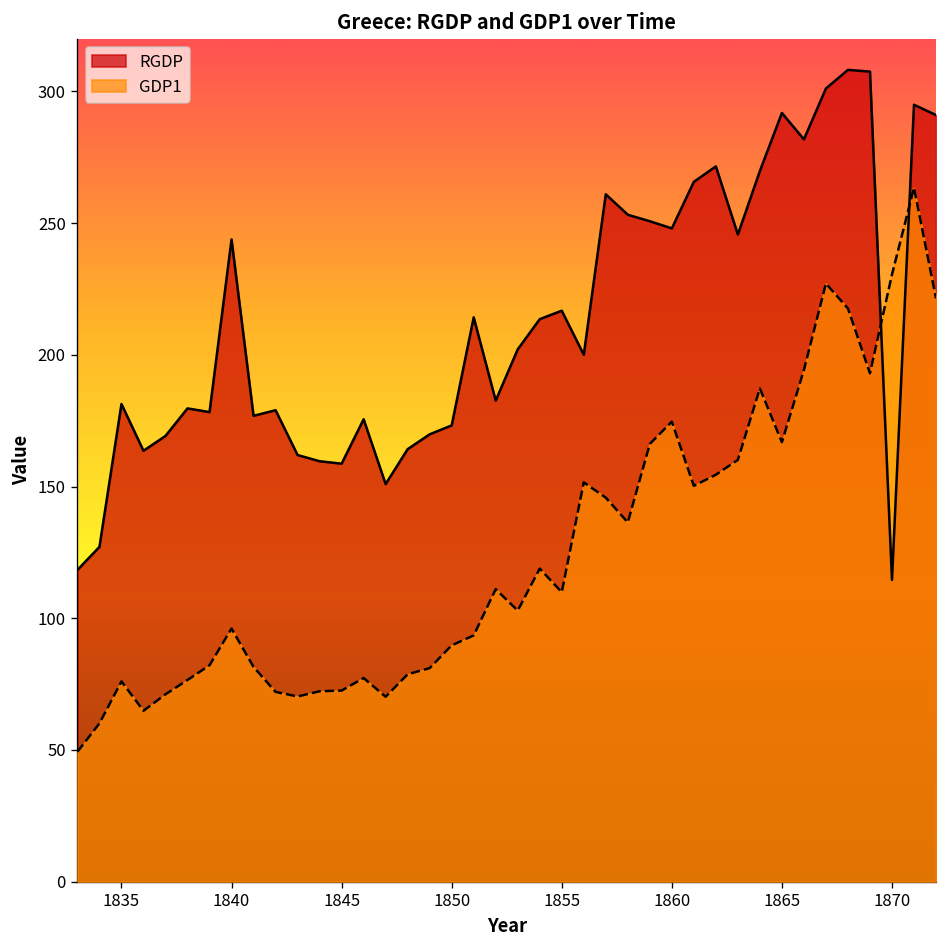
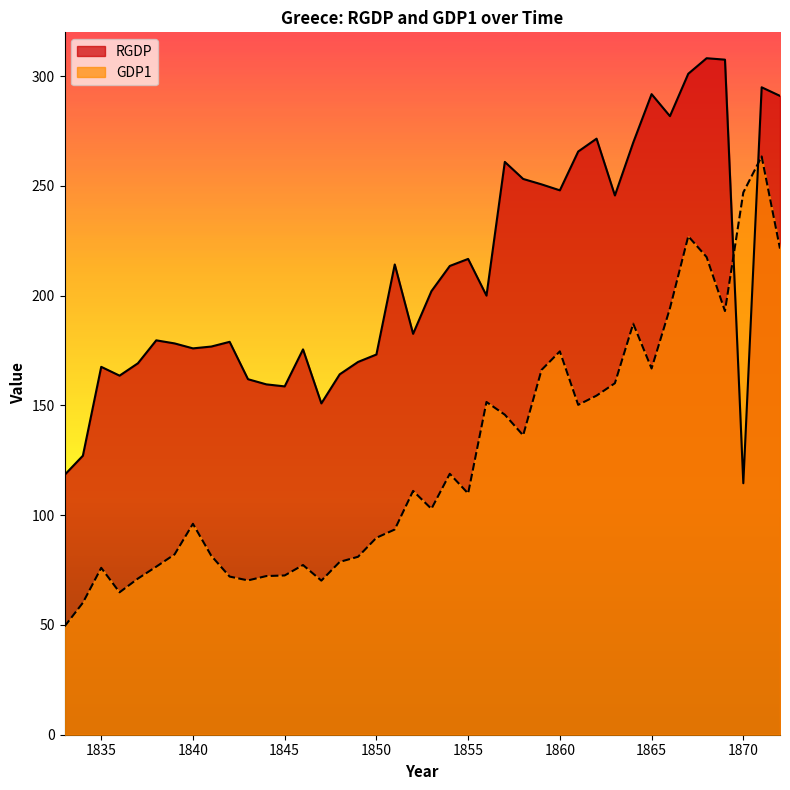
RGDP, 1835: 181 -> 168
RGDP, 1840: 244 -> 176
GDP1, 1870: 230 -> 247
